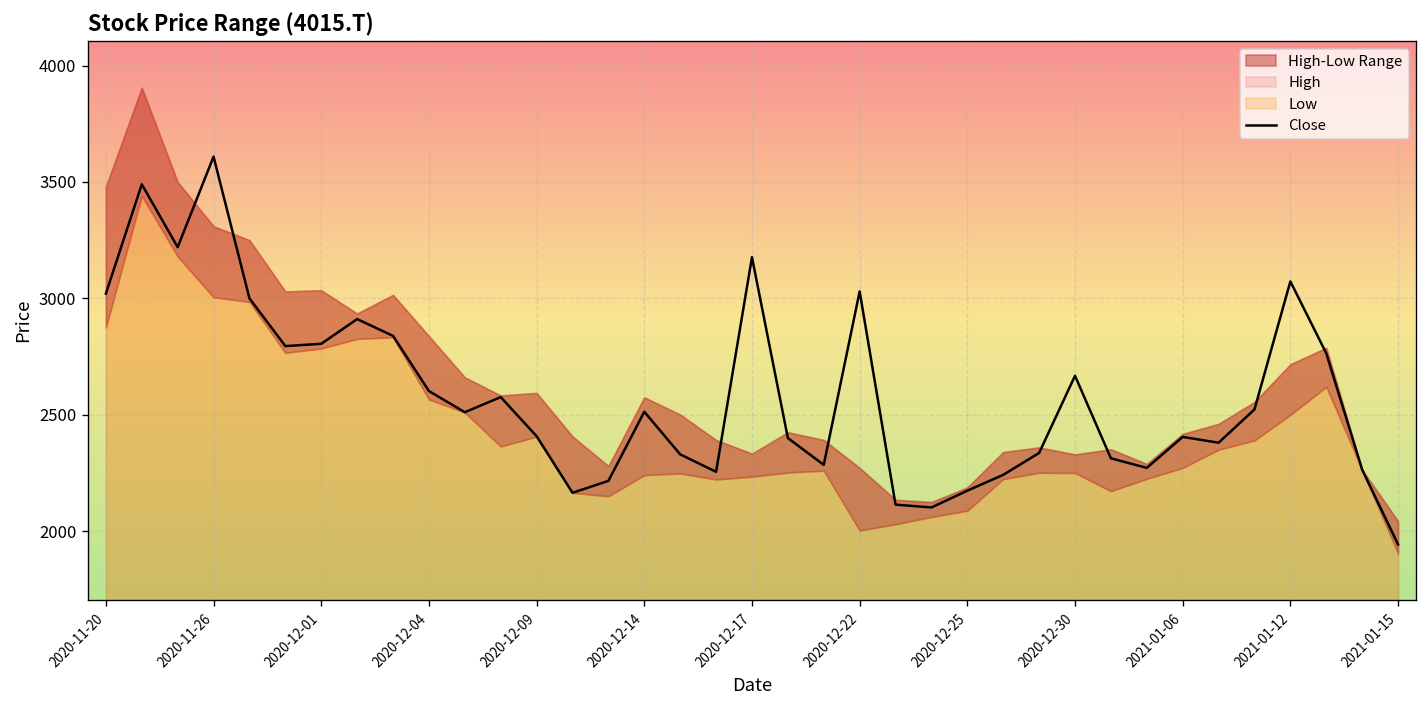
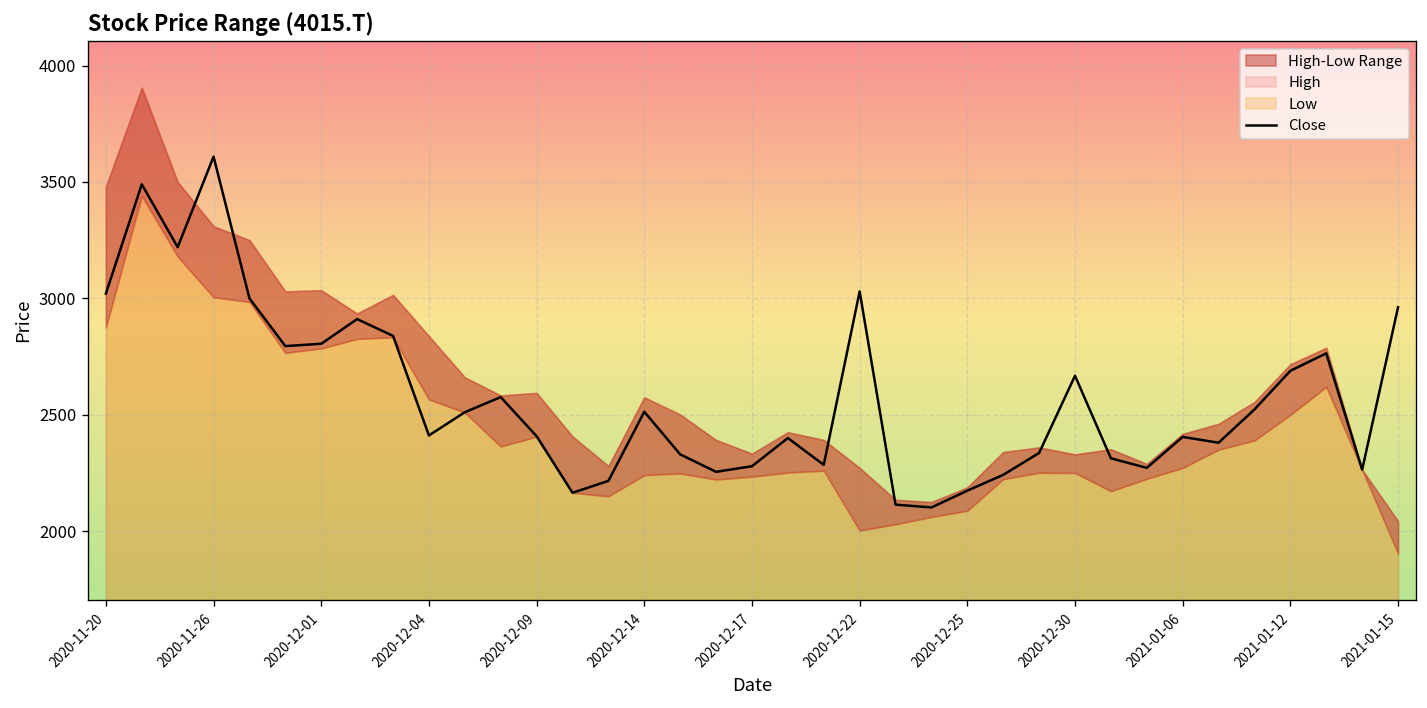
Close, 2020-12-04: 2600 -> 2410
Close, 2020-12-17: 3180 -> 2280
Close, 2021-01-12: 3070 -> 2690
Close, 2021-01-15: 1940 -> 2960
